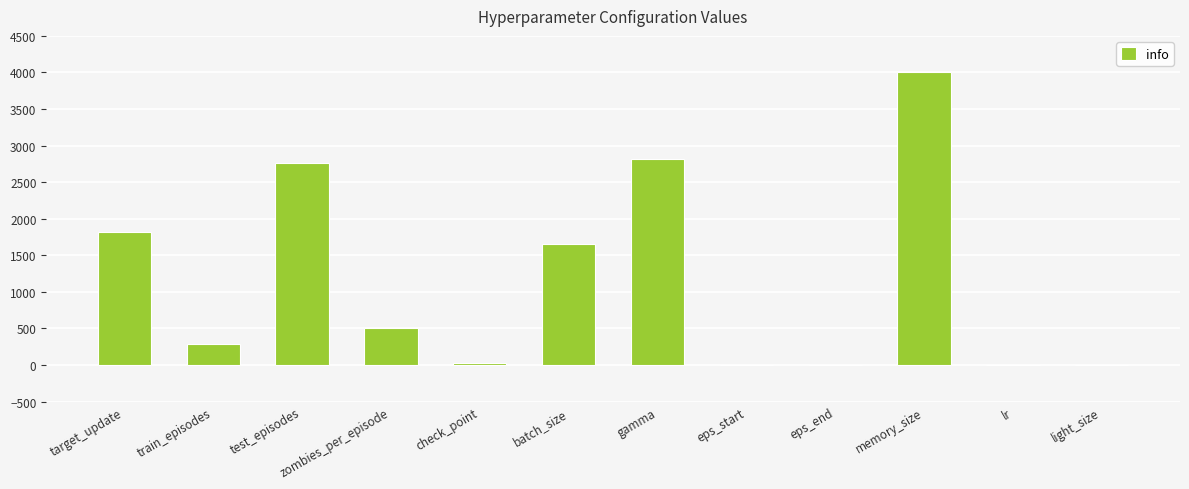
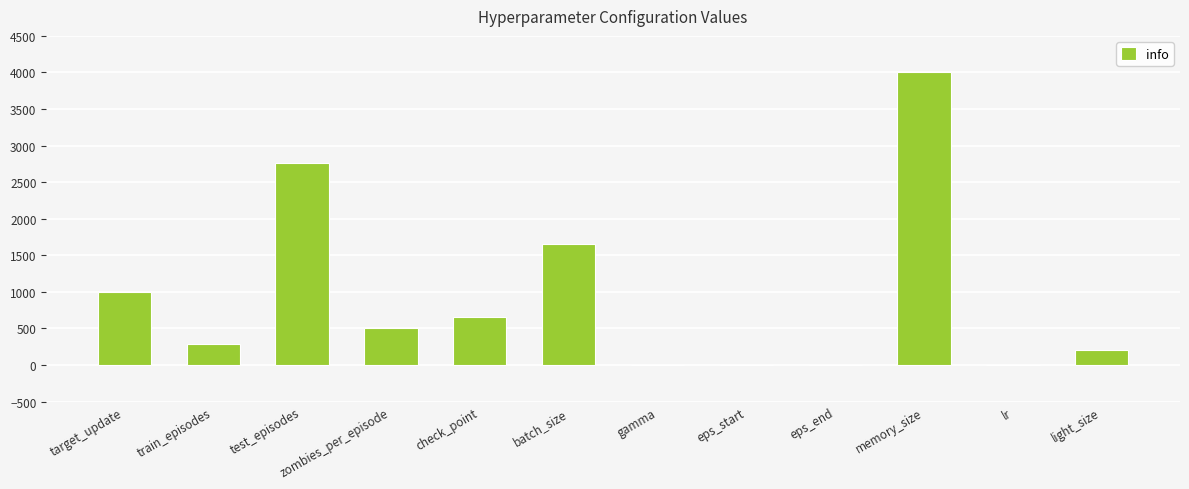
target_update: 1800 -> 1000
check_point: 0 -> 700
gamma: 2800 -> 0
light_size: 0 -> 200
